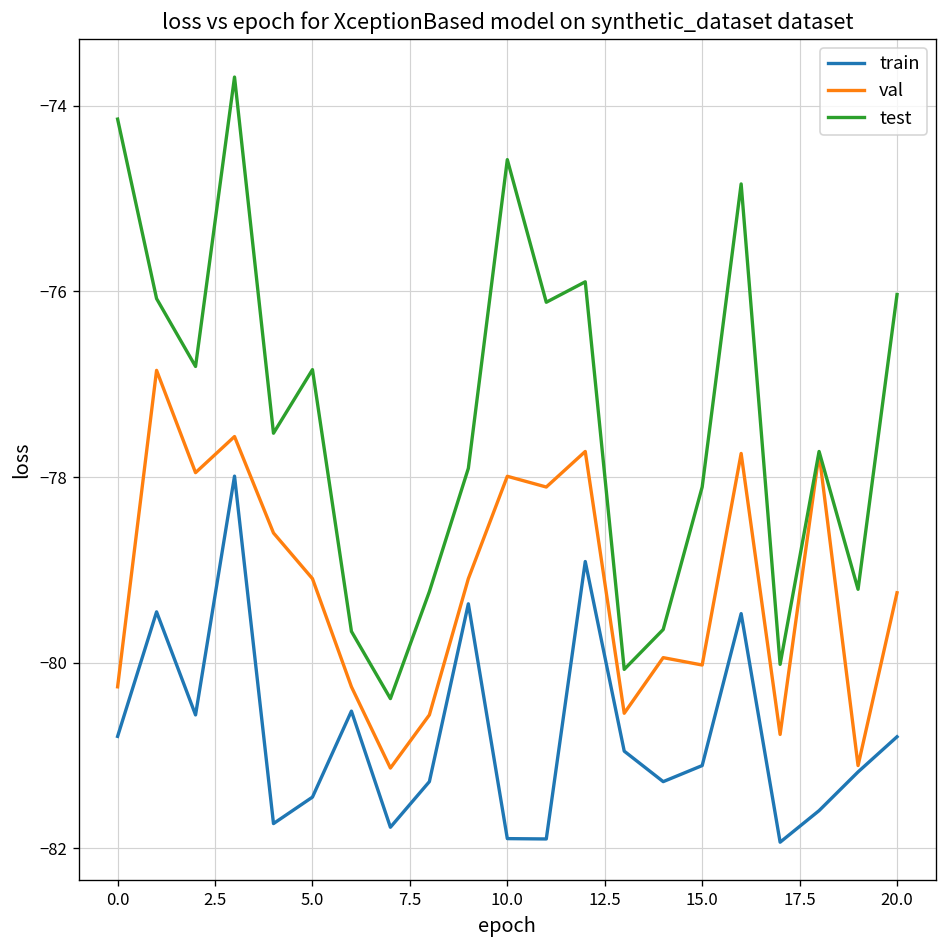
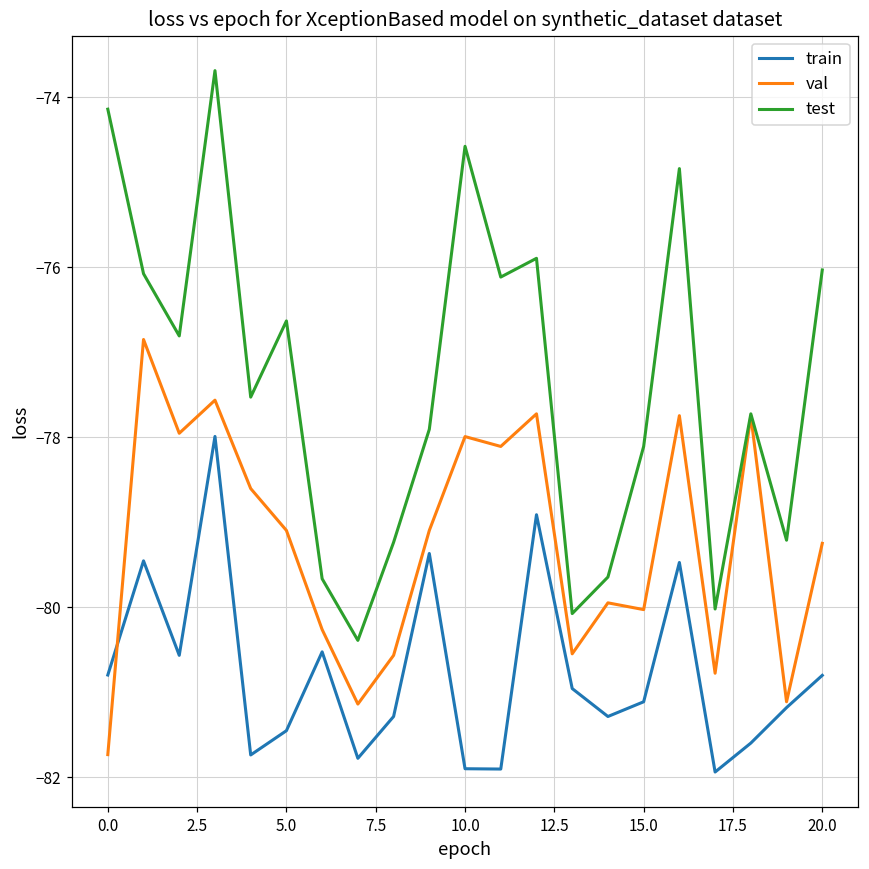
val, 0.0: -80.3 -> -81.7
test, 5.0: -76.8 -> -76.6
